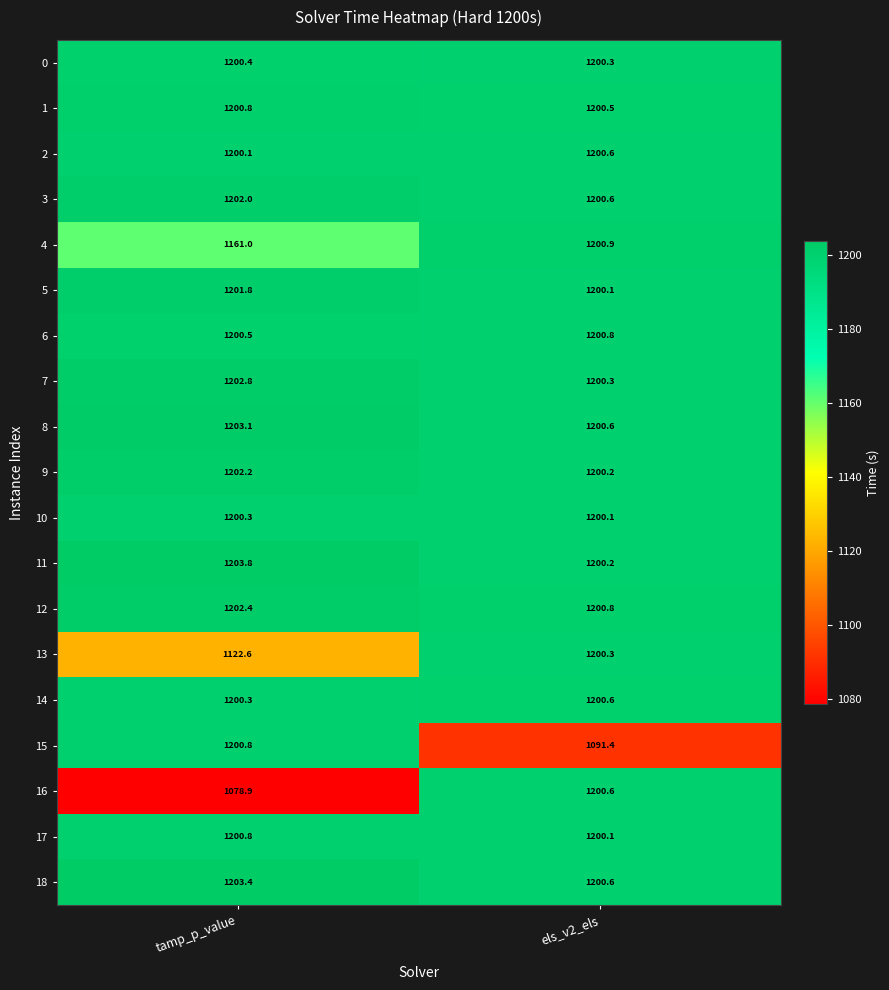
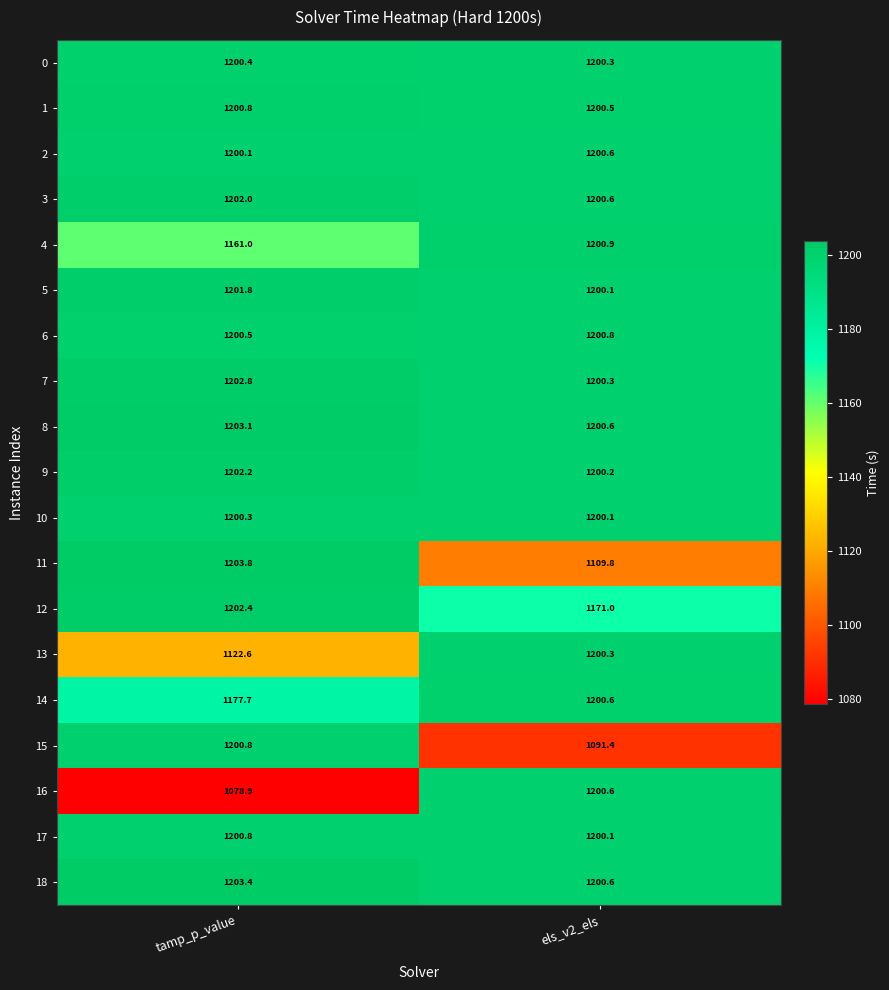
11, els_v2_els: 1200.2 -> 1109.8
12, els_v2_els: 1200.8 -> 1171.0
14, tamp_p_value: 1200.3 -> 1177.7
